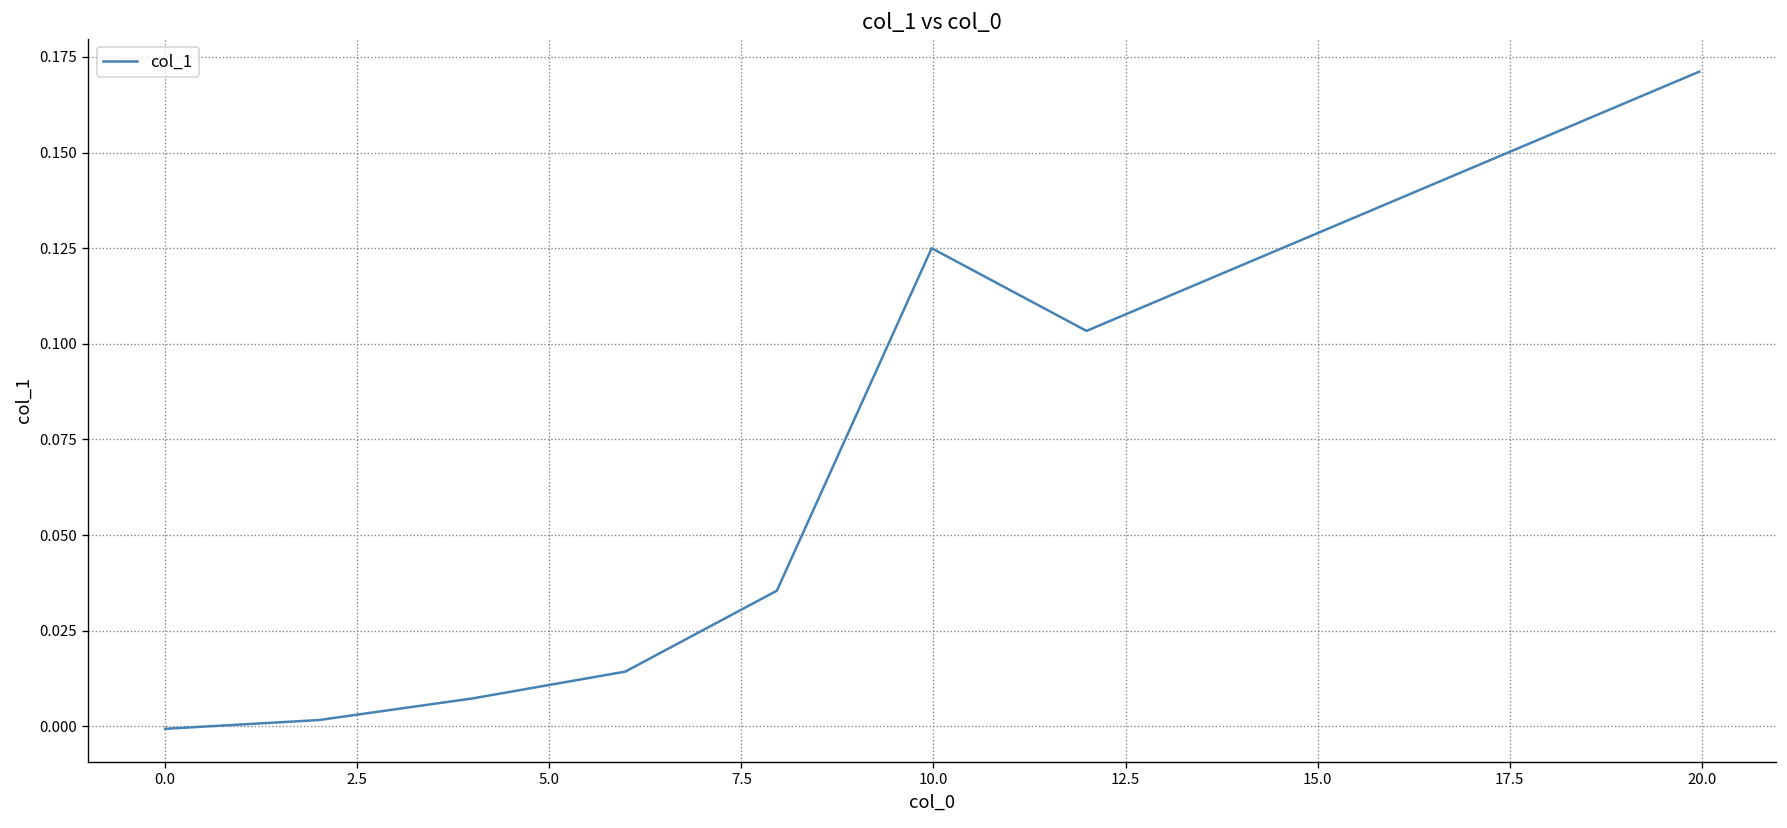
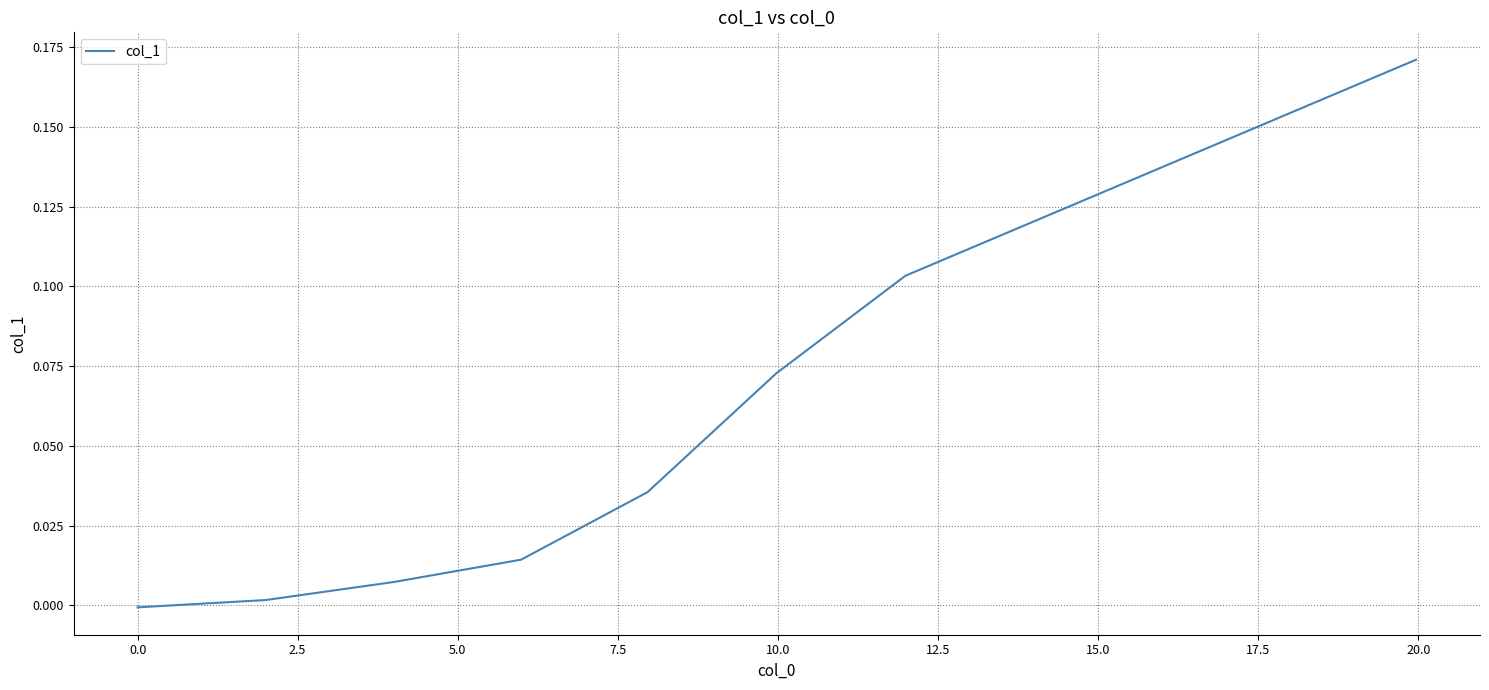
10.0: 0.125 -> 0.073
